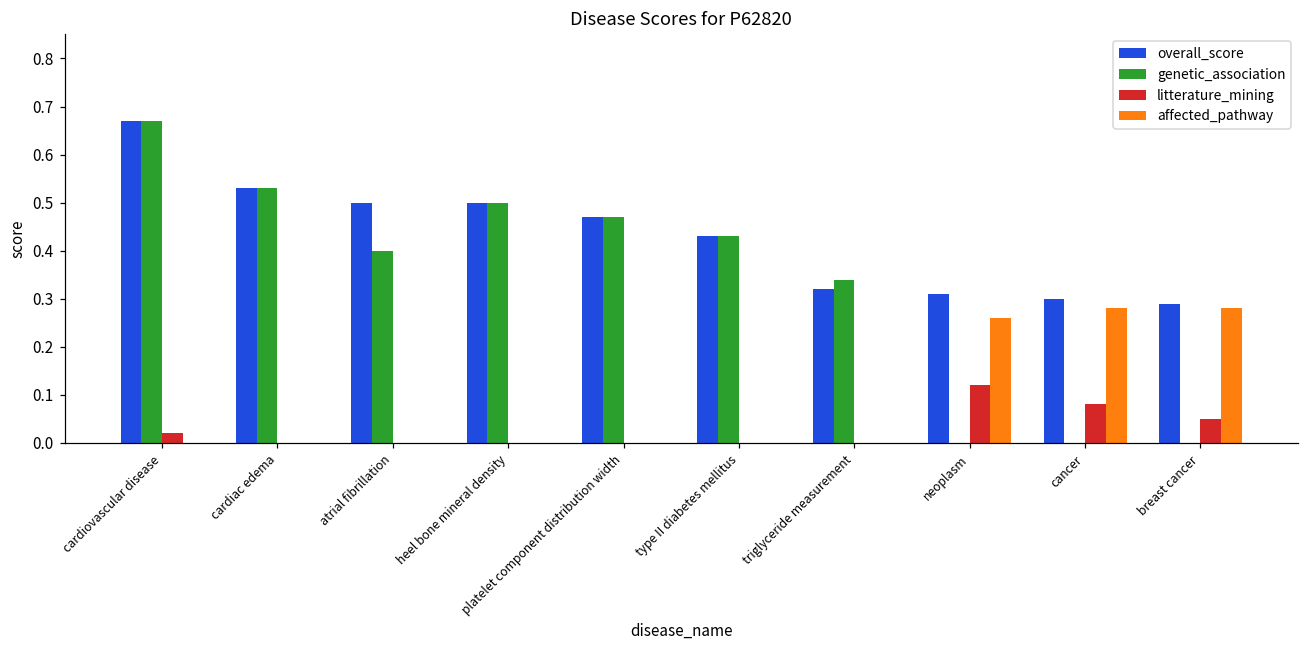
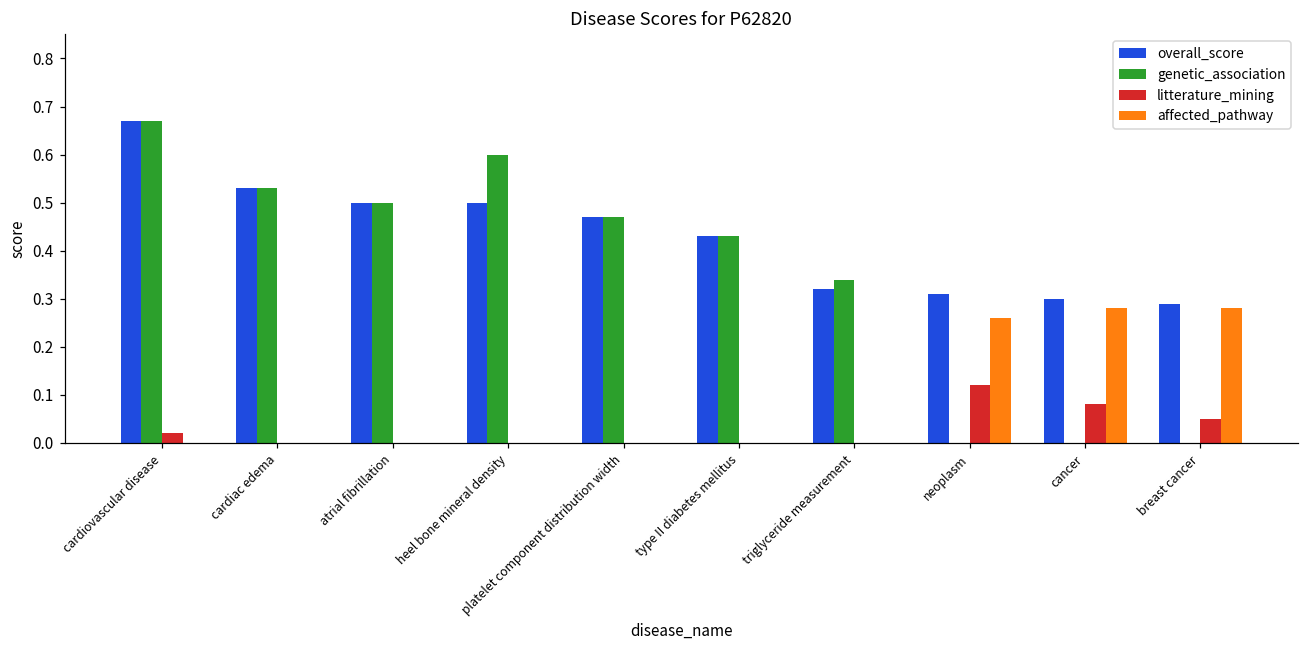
genetic_association, atrial fibrillation: 0.4 -> 0.5
genetic_association, heel bone mineral density: 0.5 -> 0.6
